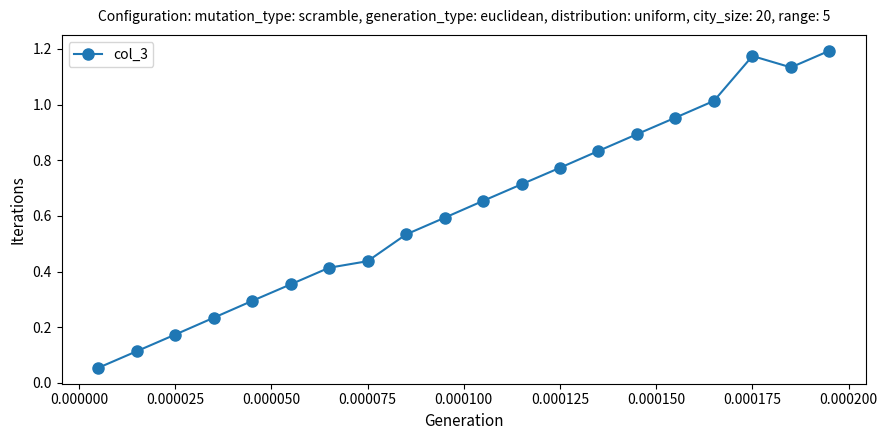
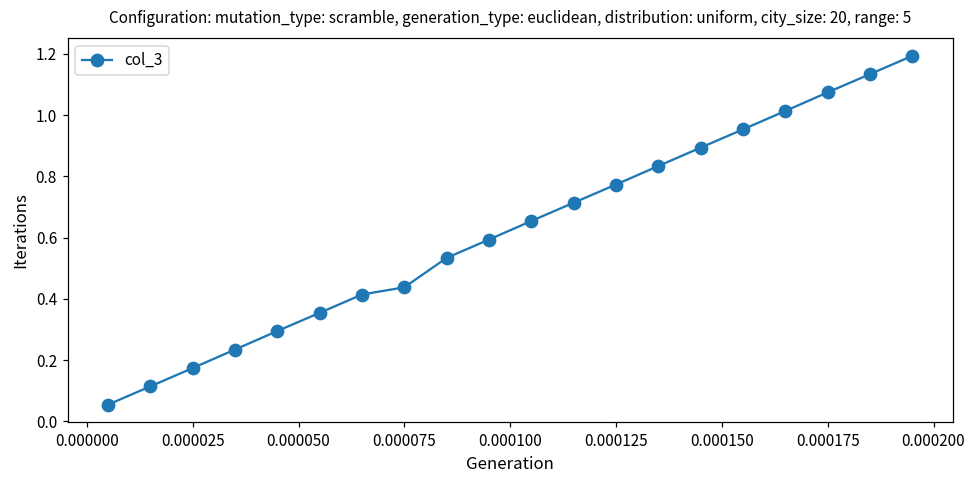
0.000175: 1.17 -> 1.07
